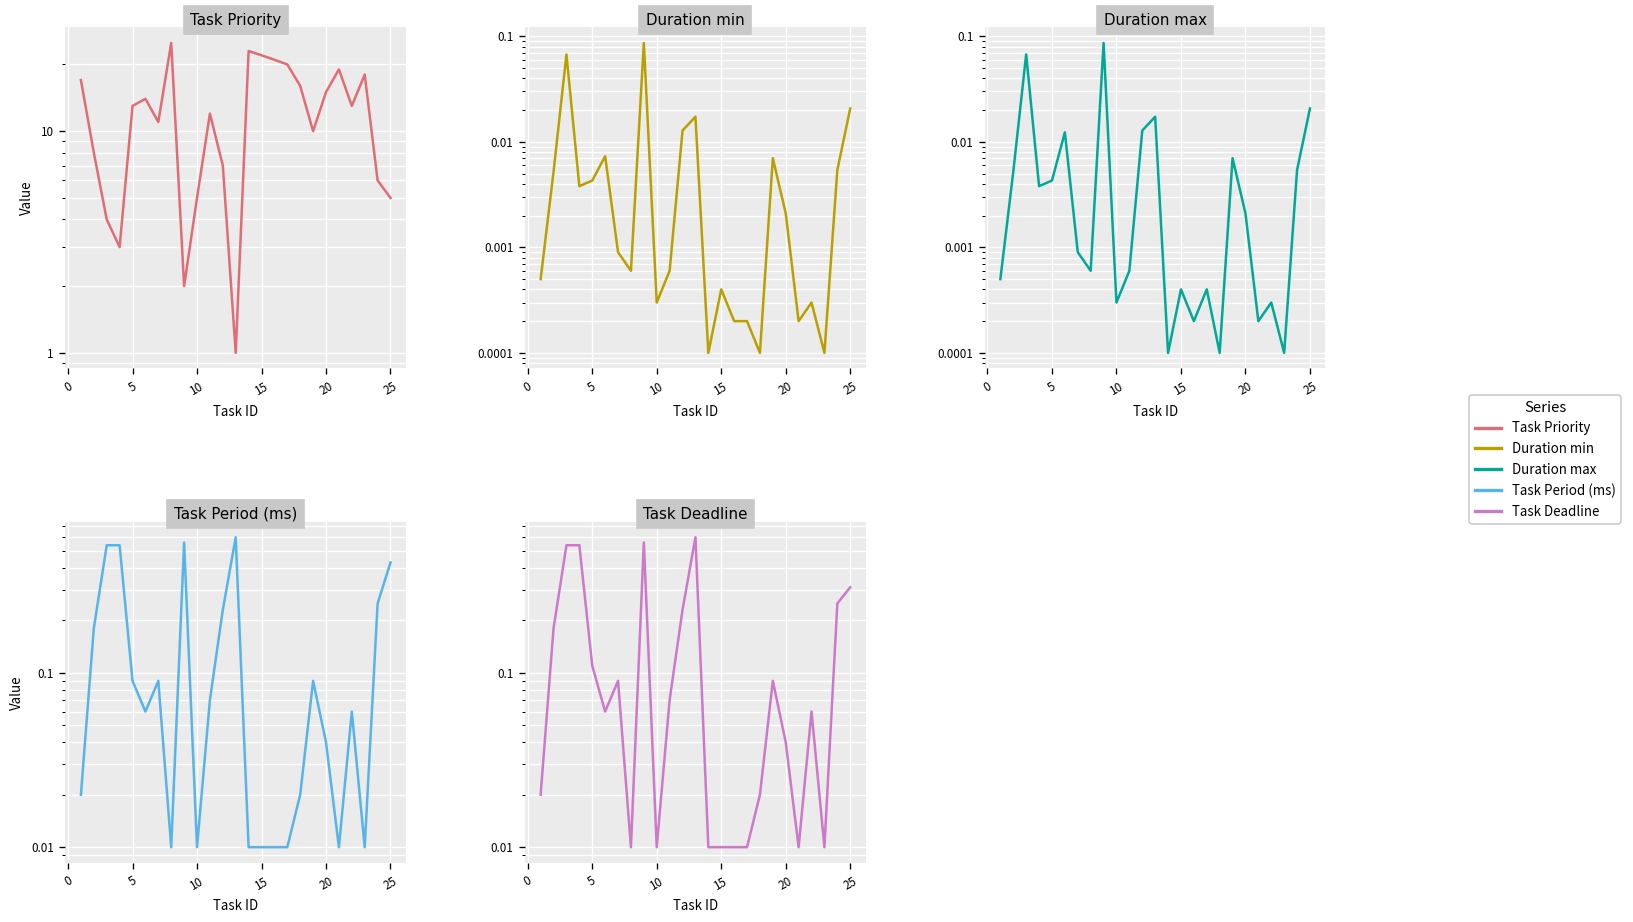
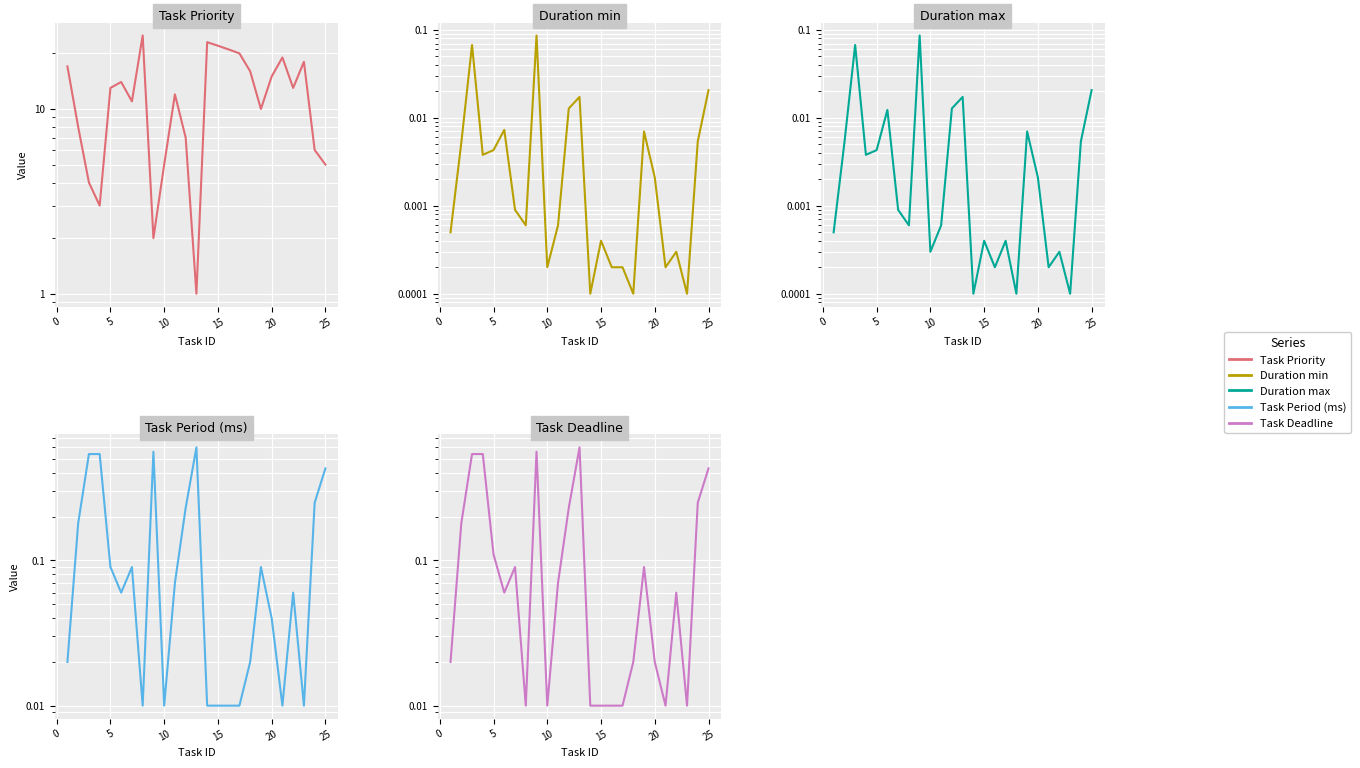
Duration min, 10: 0.0003 -> 0.0002
Task Deadline, 20: 0.04 -> 0.02
Task Deadline, 25: 0.31 -> 0.43
